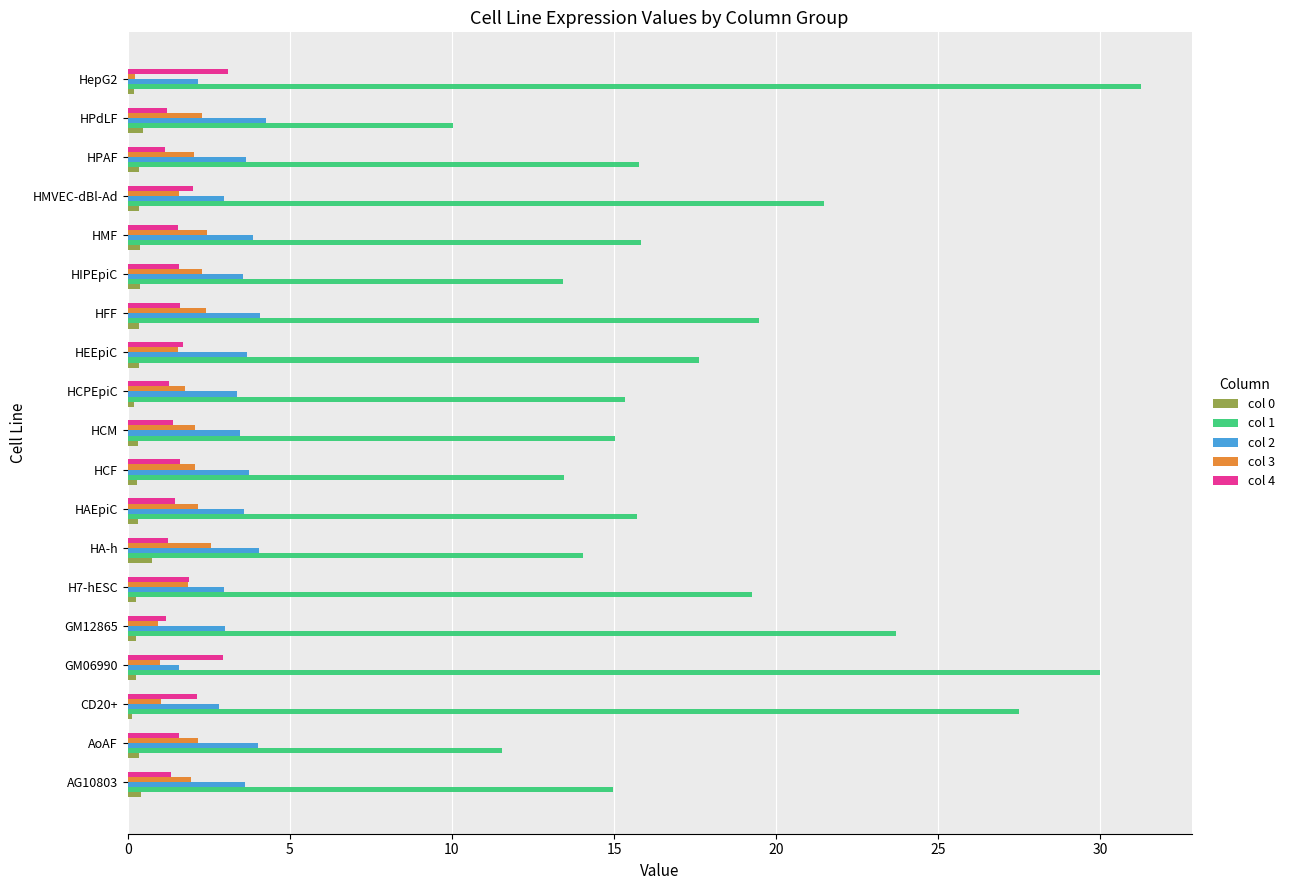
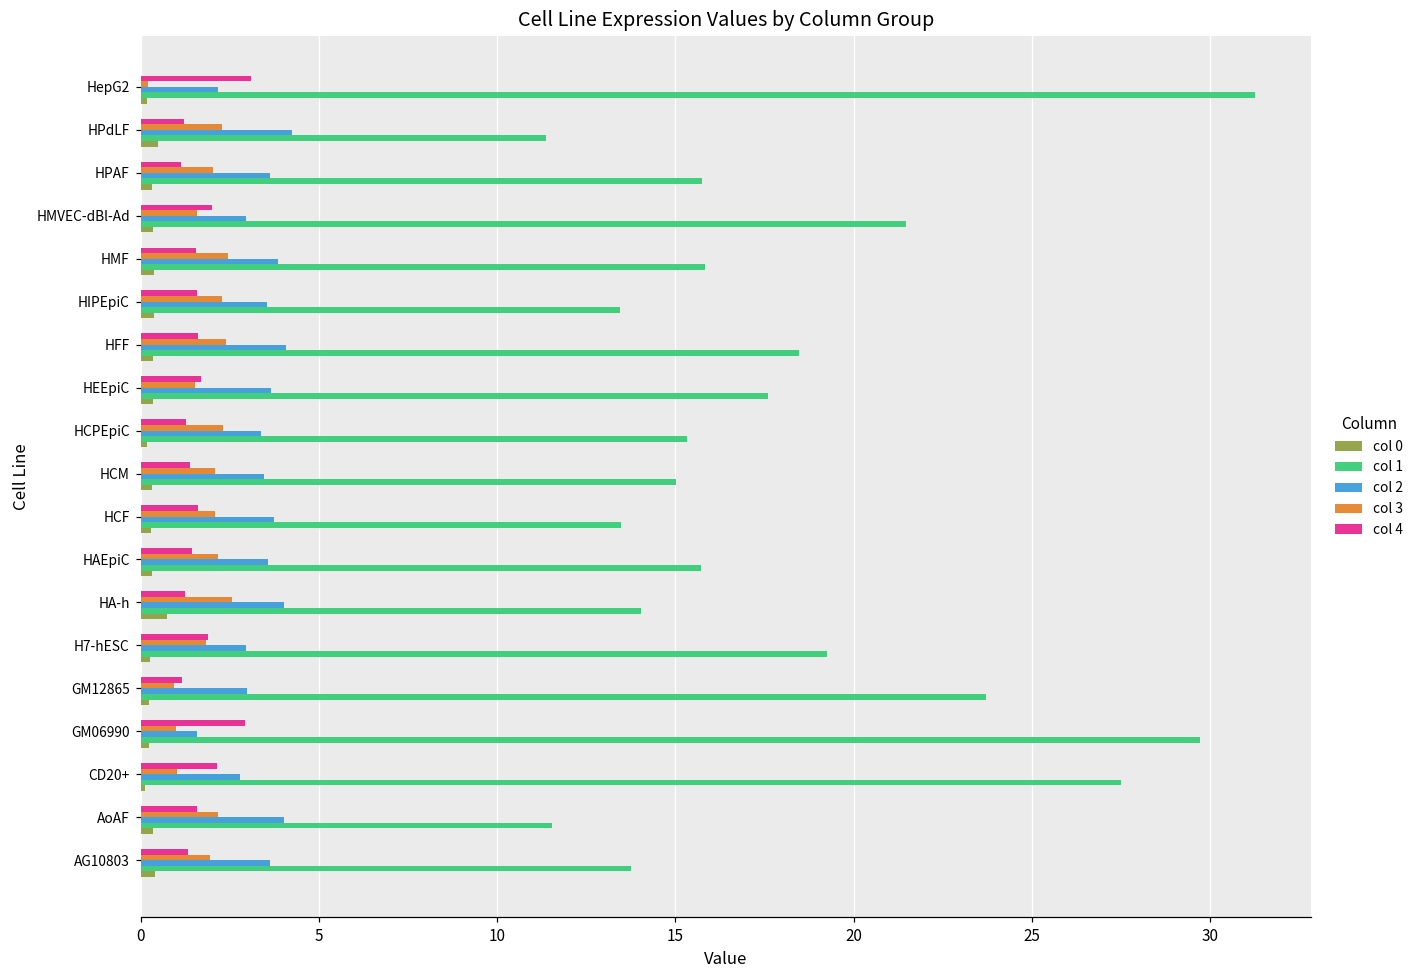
col 1, HPdLF: 10.0 -> 11.4
col 1, HFF: 19.5 -> 18.5
col 3, HCPEpiC: 1.8 -> 2.3
col 1, GM06990: 30.0 -> 29.7
col 1, AG10803: 15.0 -> 13.7
